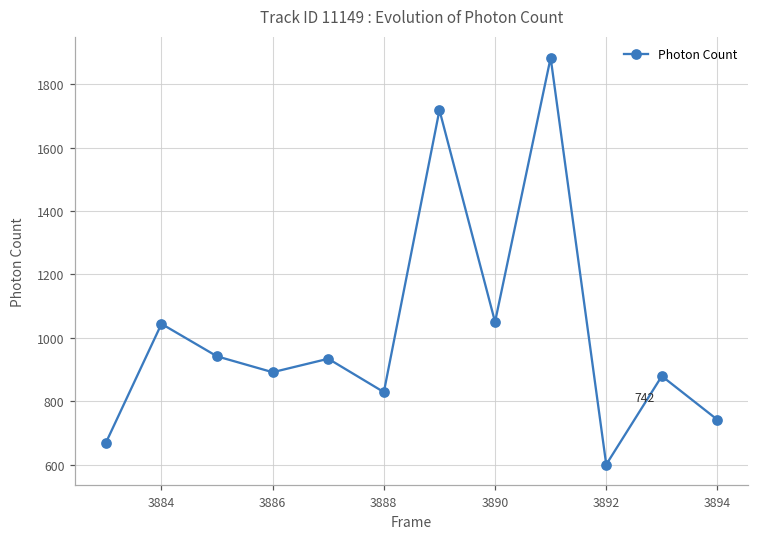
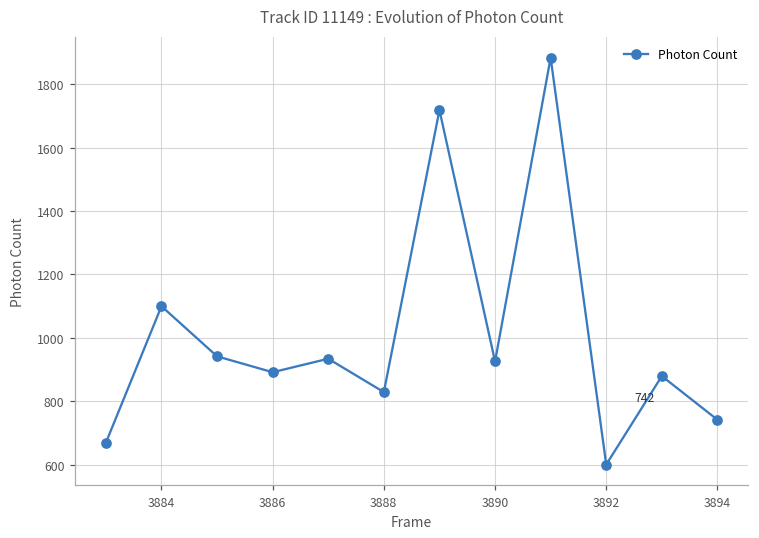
3884: 1040 -> 1100
3890: 1050 -> 930
